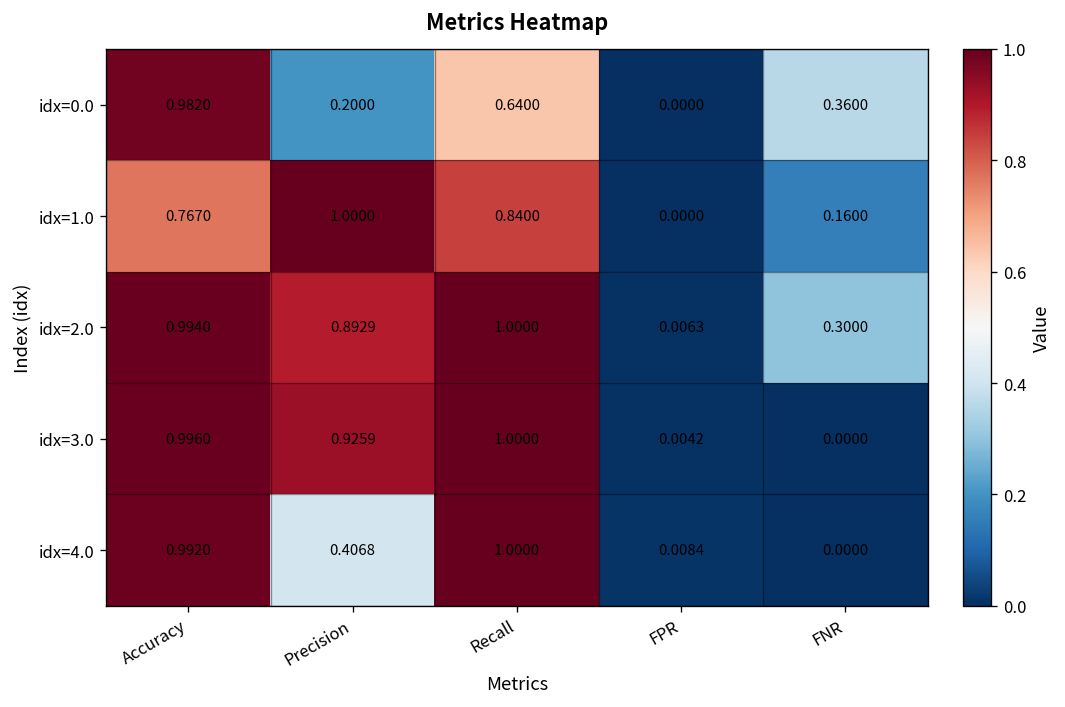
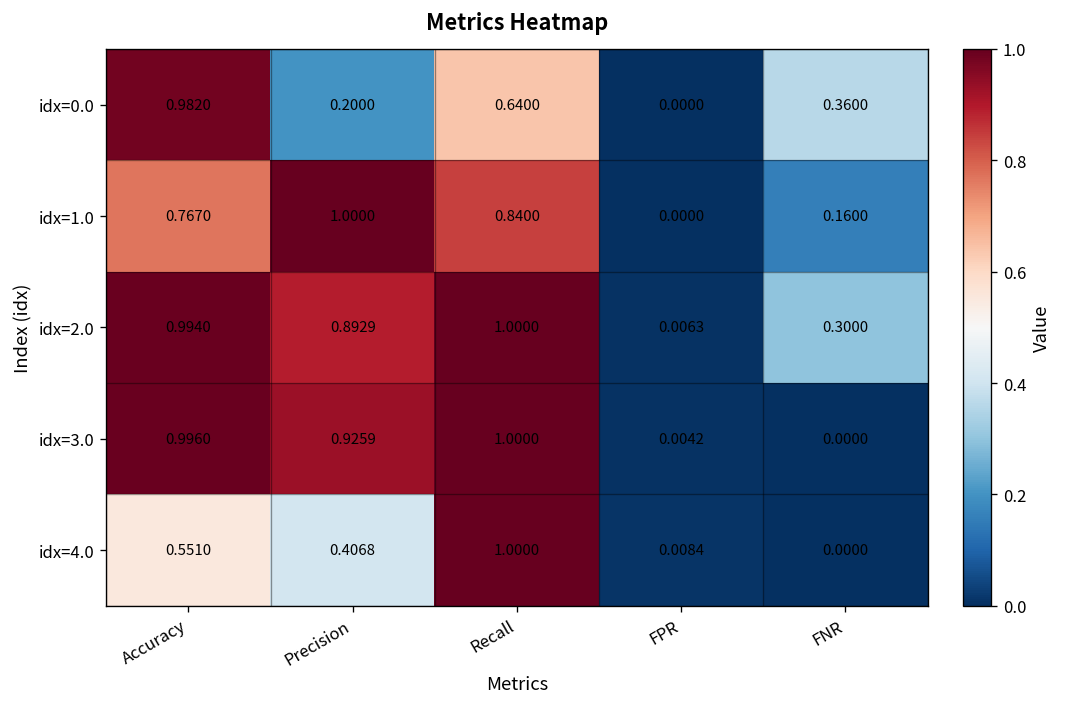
idx=4.0, Accuracy: 0.9920 -> 0.5510
